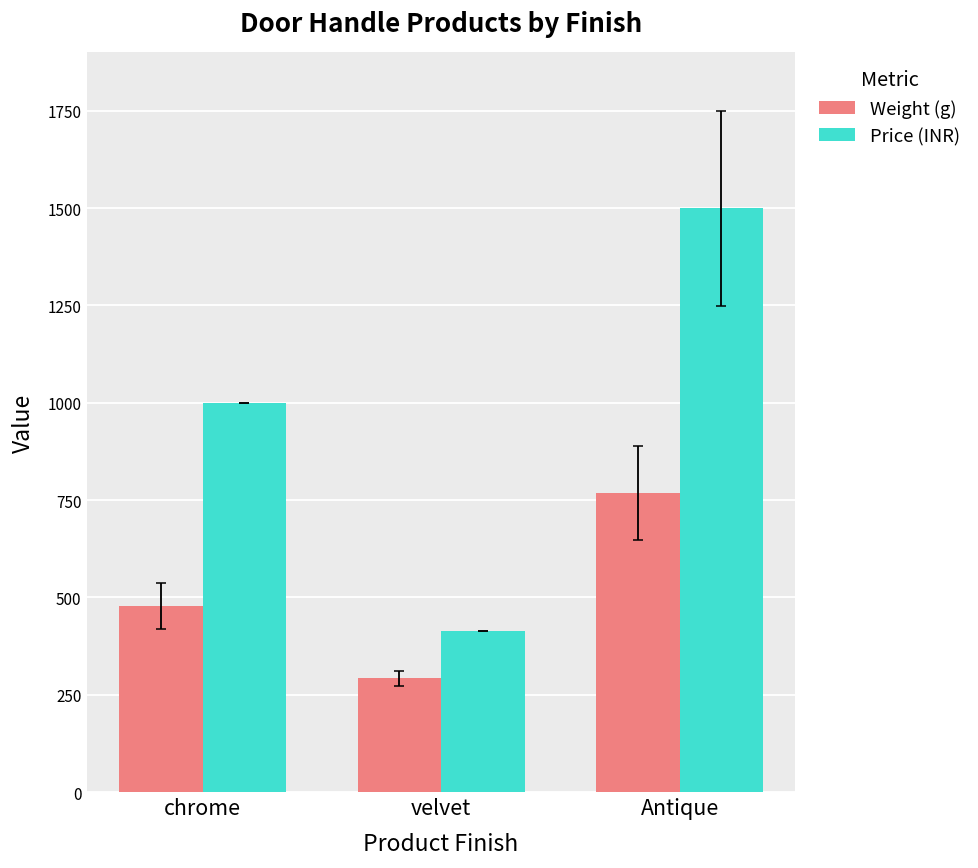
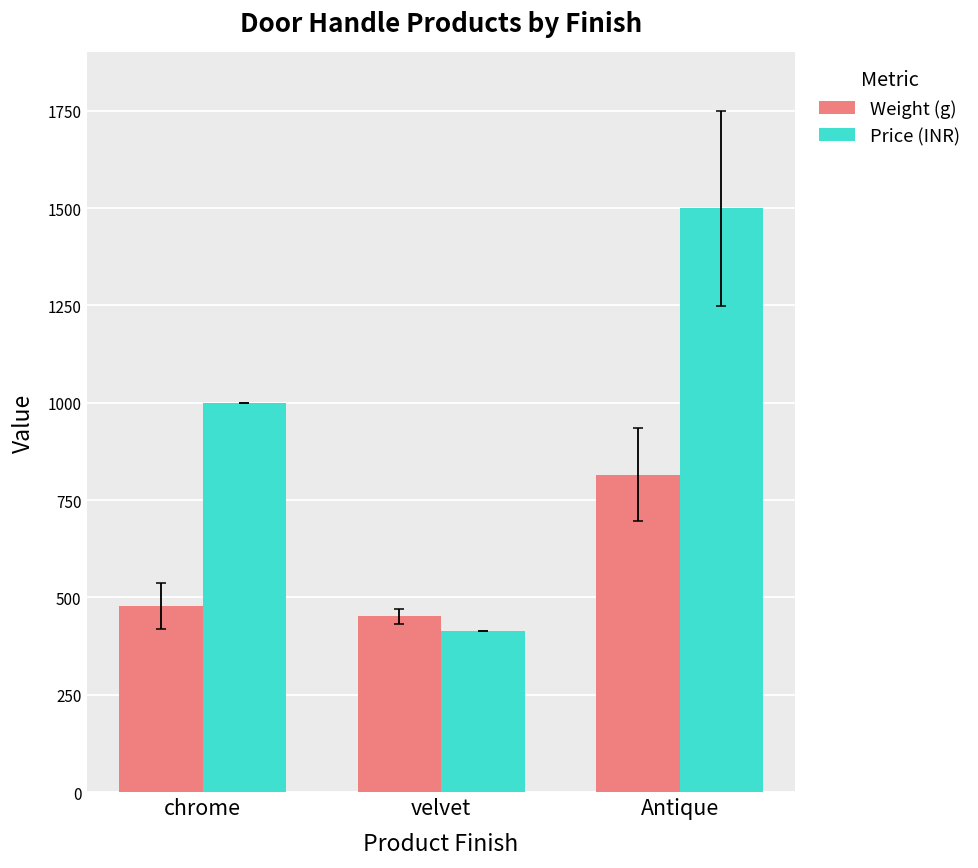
Weight (g), velvet: 290 -> 450
Weight (g), Antique: 770 -> 820
